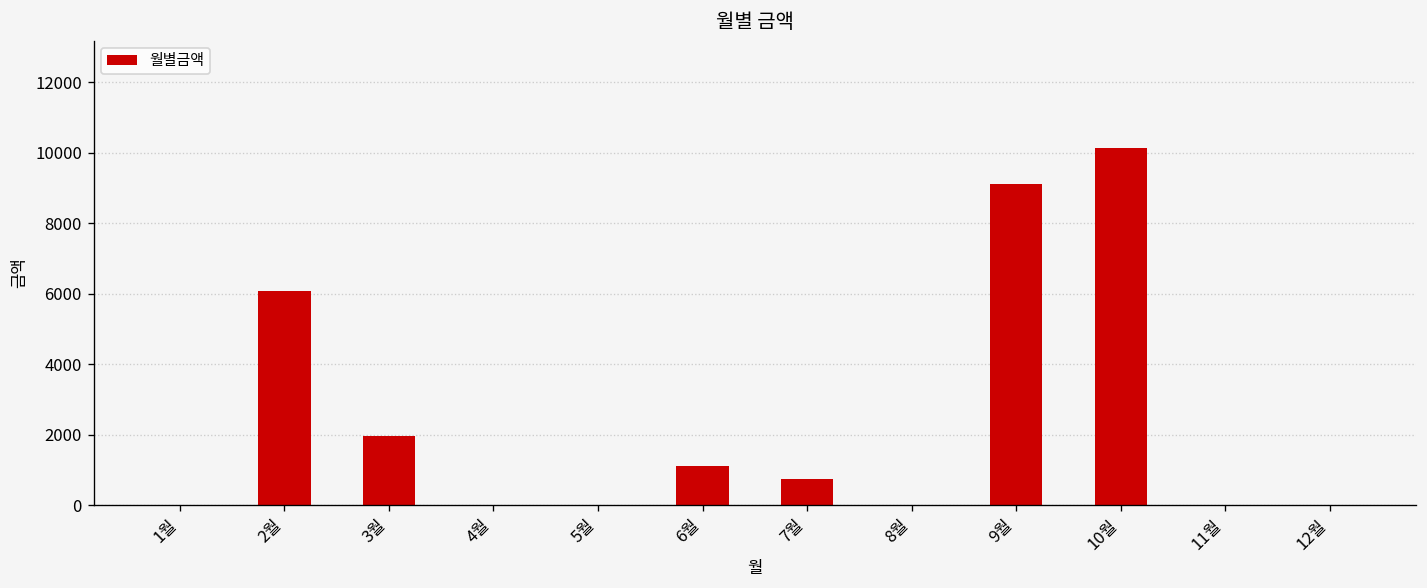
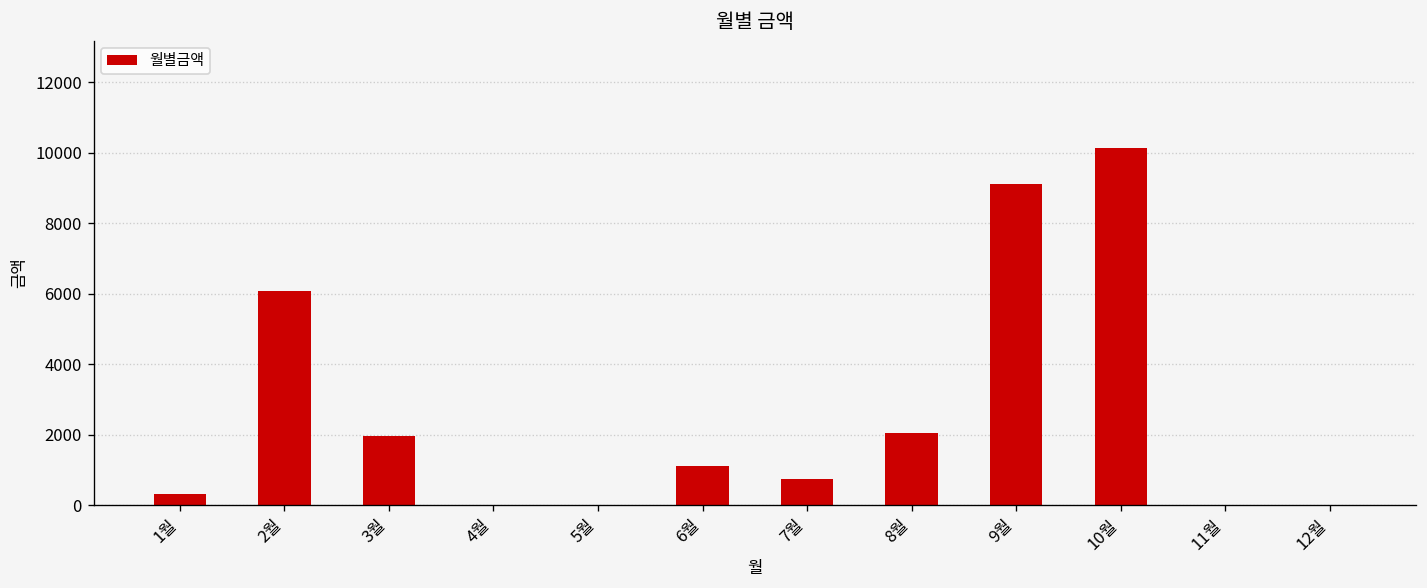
1월: 0 -> 300
8월: 0 -> 2100
